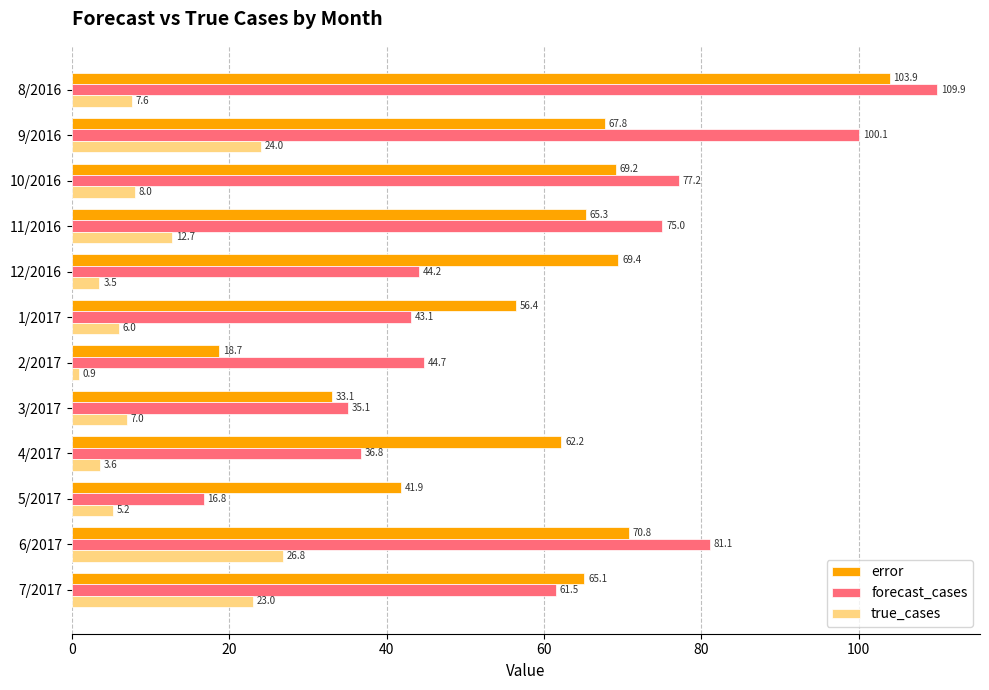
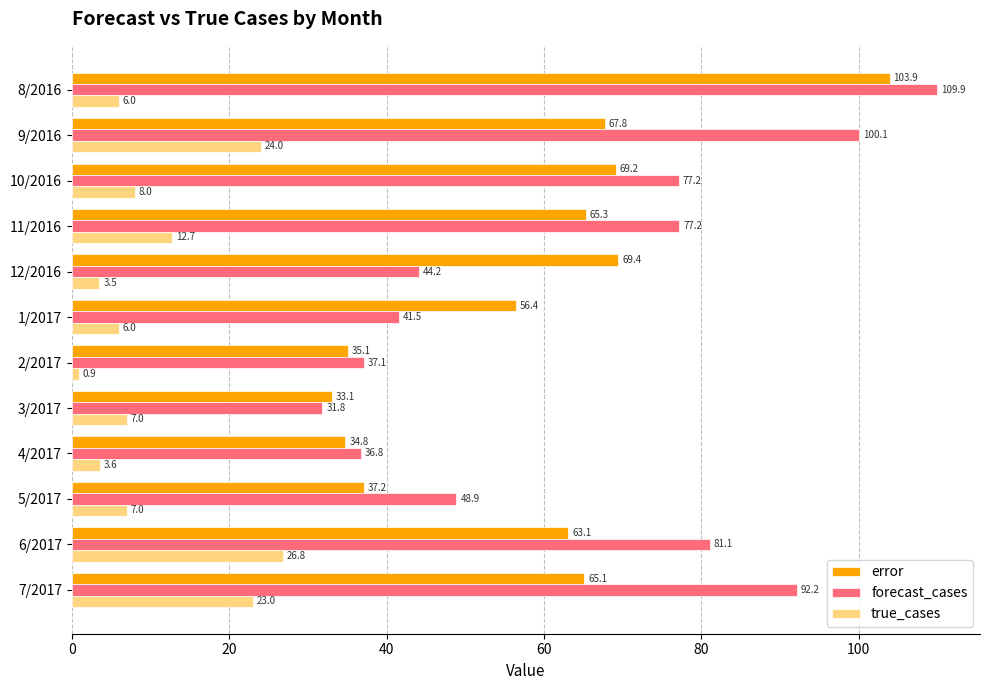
true_cases, 8/2016: 7.6 -> 6.0
forecast_cases, 11/2016: 75.0 -> 77.2
forecast_cases, 1/2017: 43.1 -> 41.5
error, 2/2017: 18.7 -> 35.1
forecast_cases, 2/2017: 44.7 -> 37.1
forecast_cases, 3/2017: 35.1 -> 31.8
error, 4/2017: 62.2 -> 34.8
error, 5/2017: 41.9 -> 37.2
forecast_cases, 5/2017: 16.8 -> 48.9
true_cases, 5/2017: 5.2 -> 7.0
error, 6/2017: 70.8 -> 63.1
forecast_cases, 7/2017: 61.5 -> 92.2
